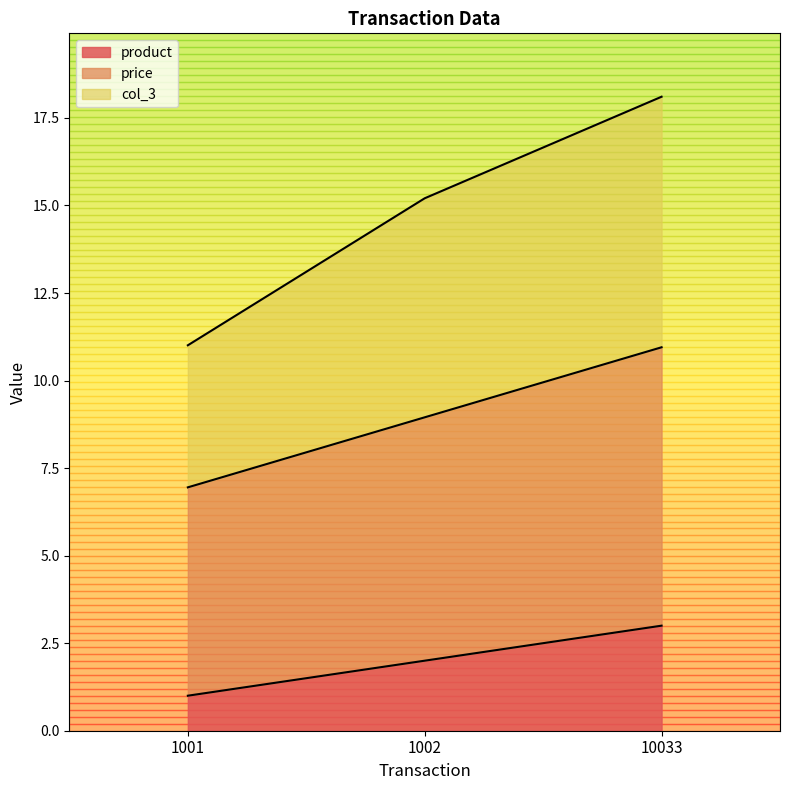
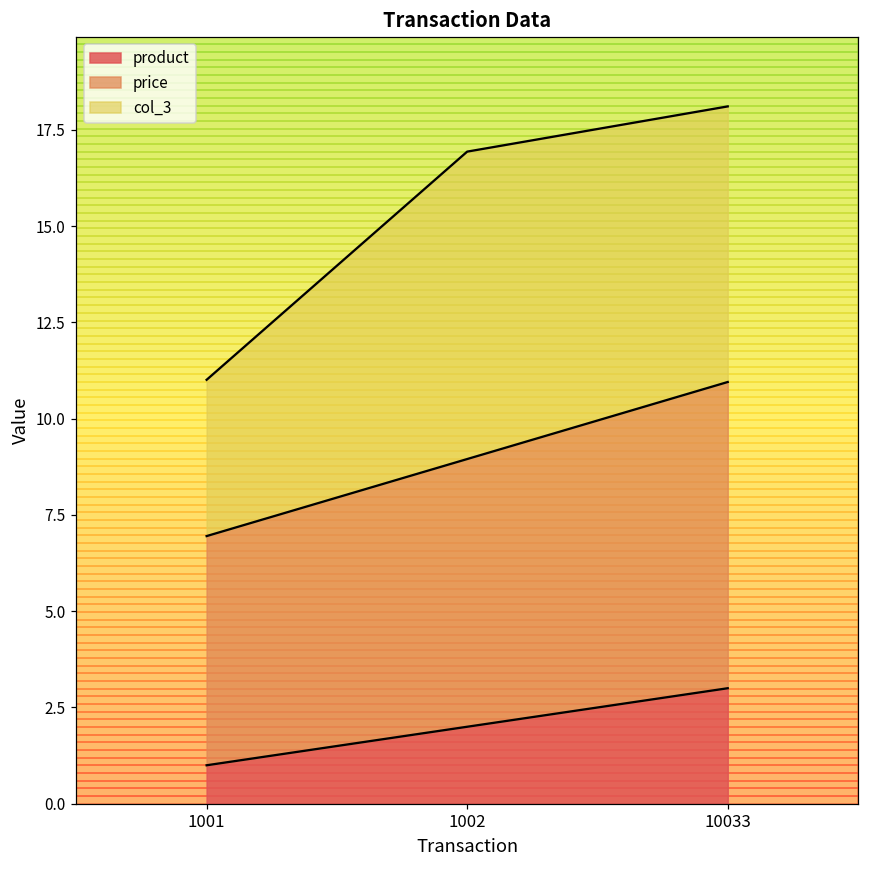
col_3, 1002: 6.3 -> 8.0
